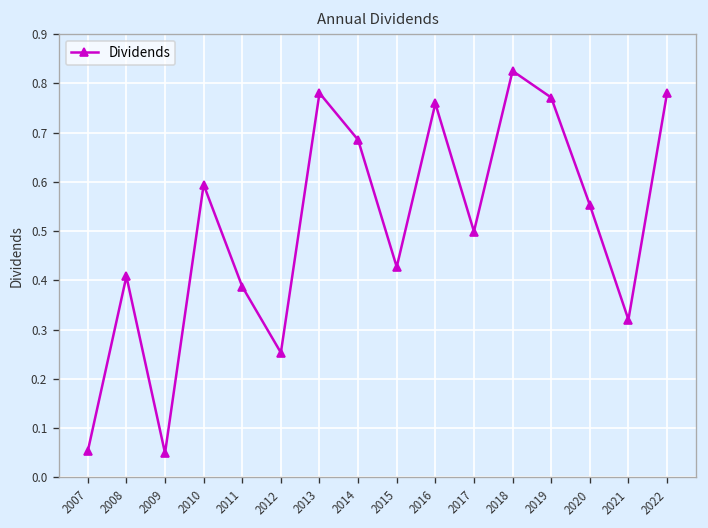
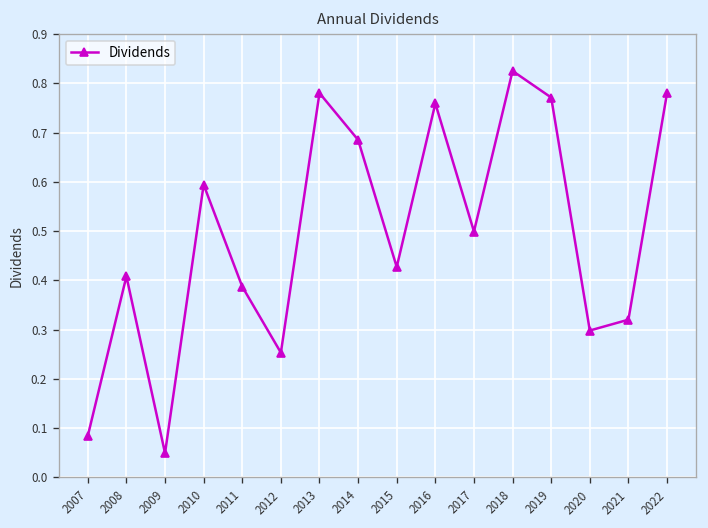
2007: 0.05 -> 0.08
2020: 0.55 -> 0.30
